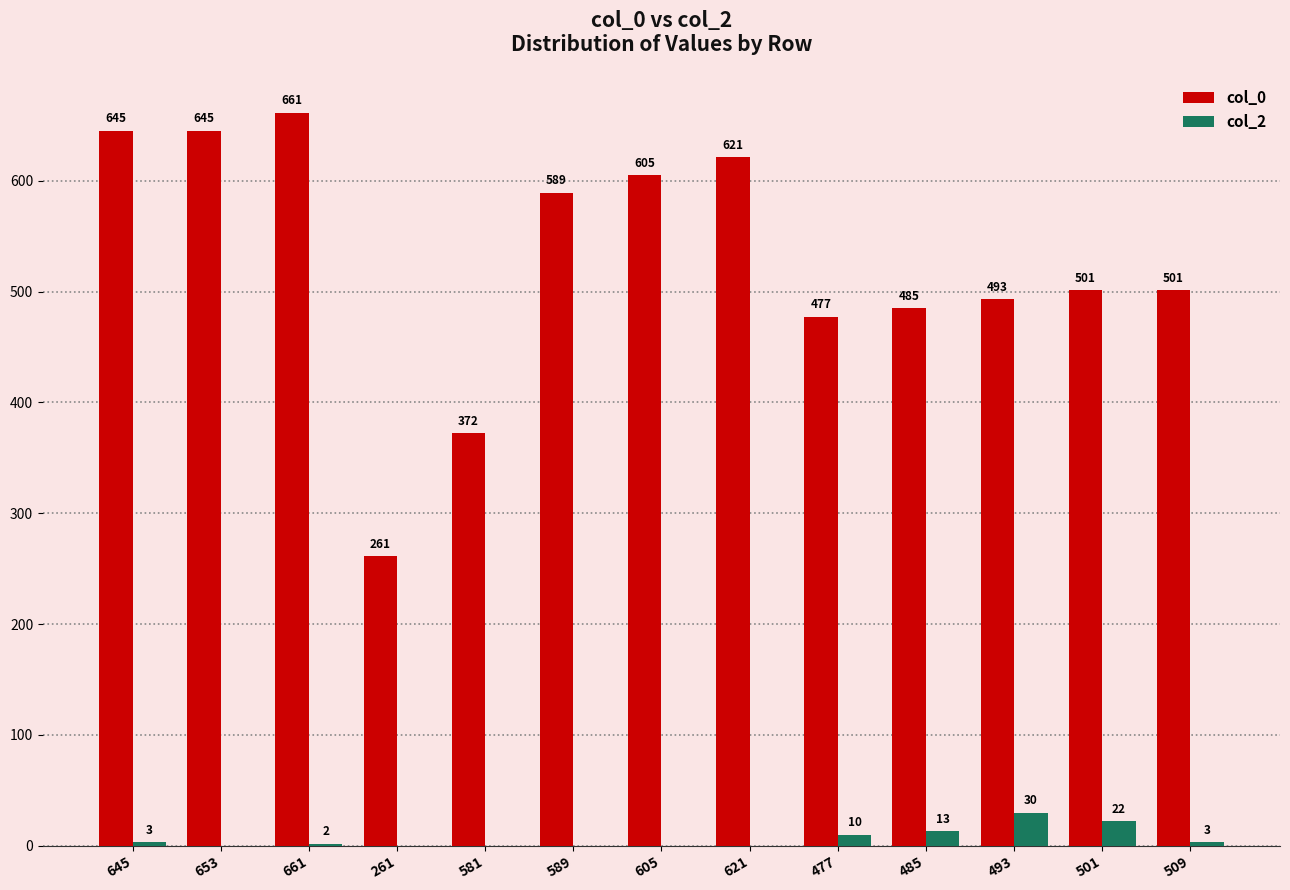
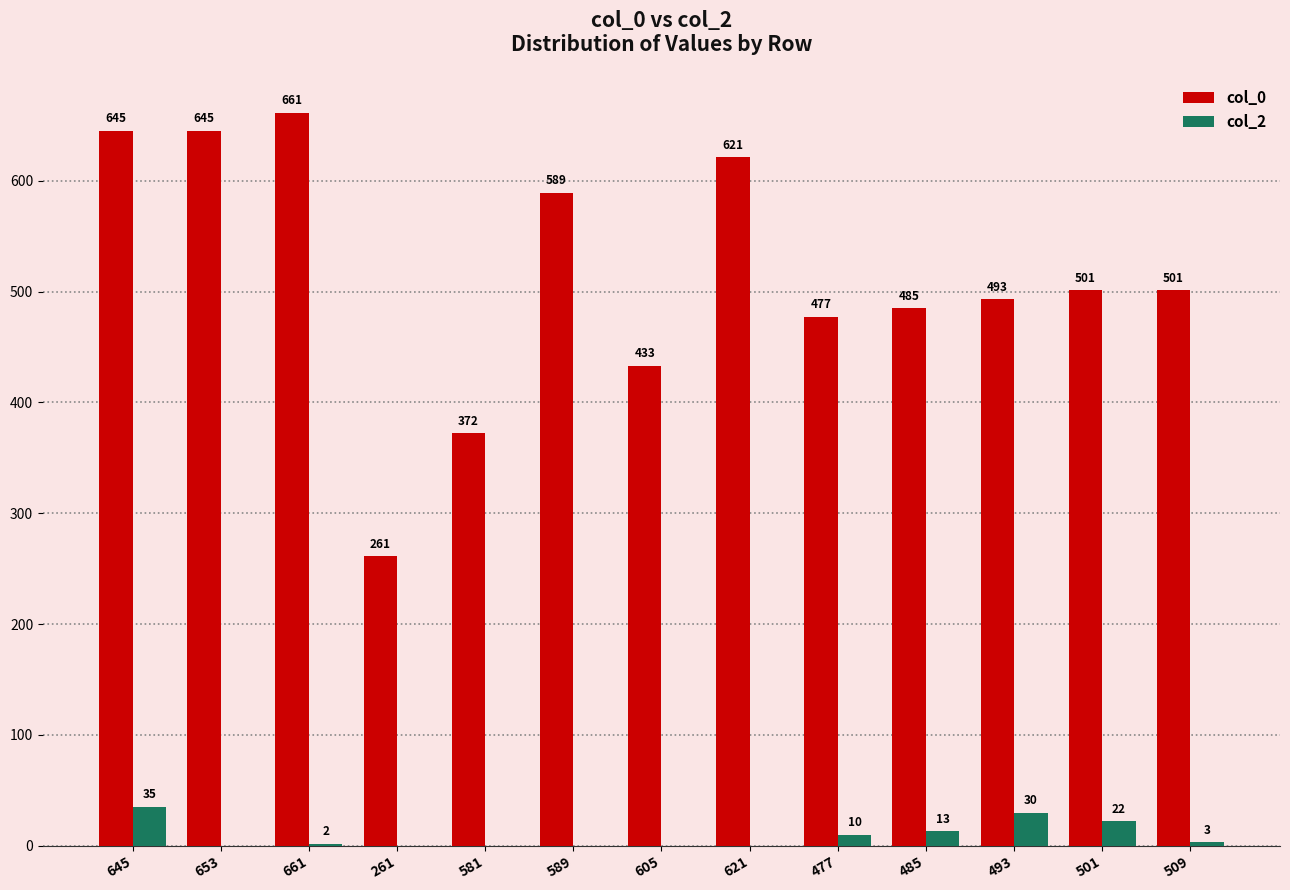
col_2, 645: 3 -> 35
col_0, 605: 605 -> 433
